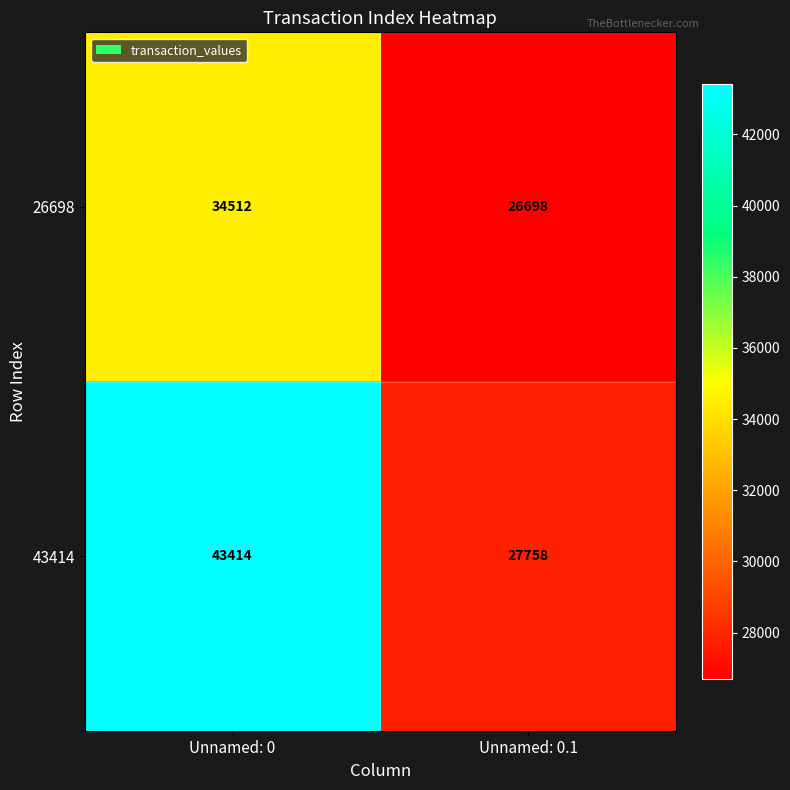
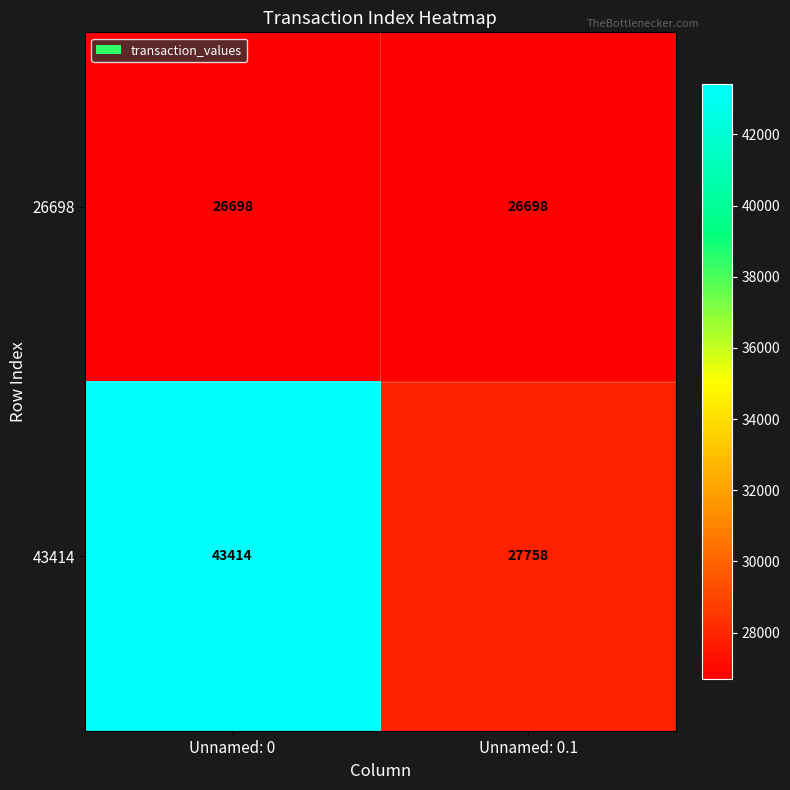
26698, Unnamed: 0: 34512 -> 26698
